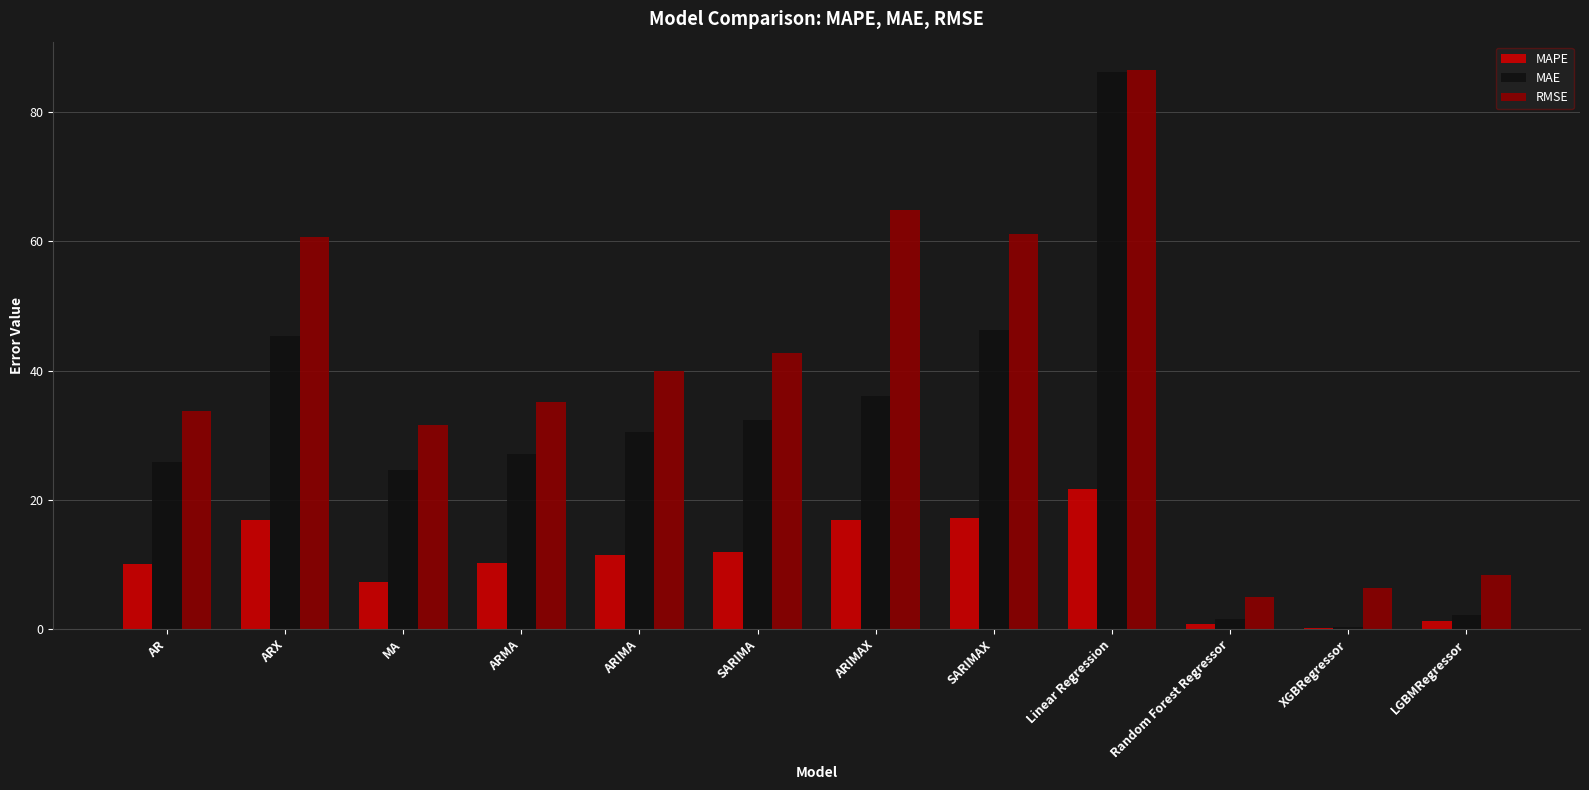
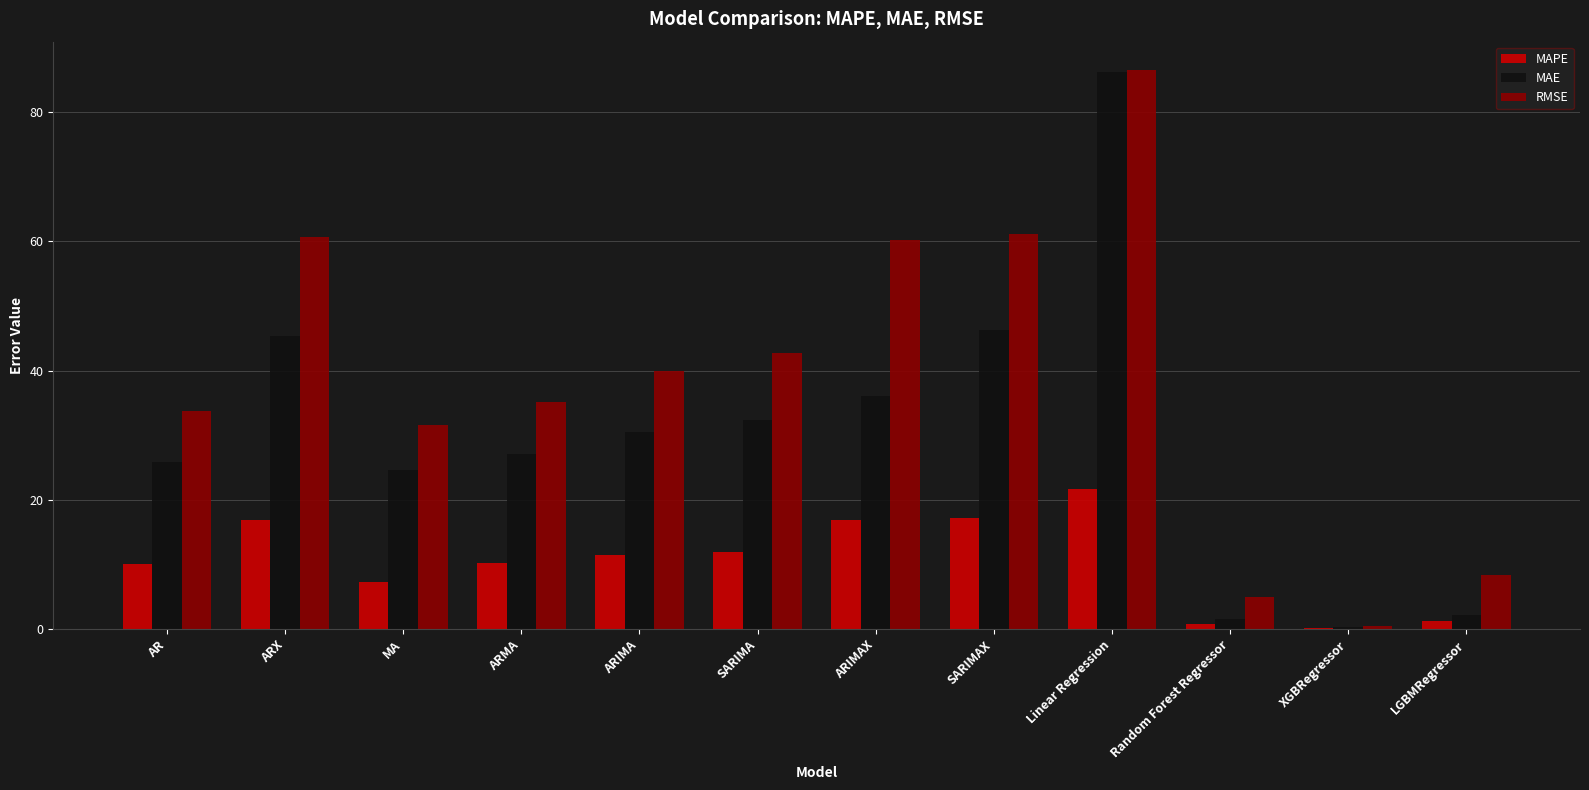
RMSE, ARIMAX: 65 -> 60
RMSE, XGBRegressor: 6 -> 1
